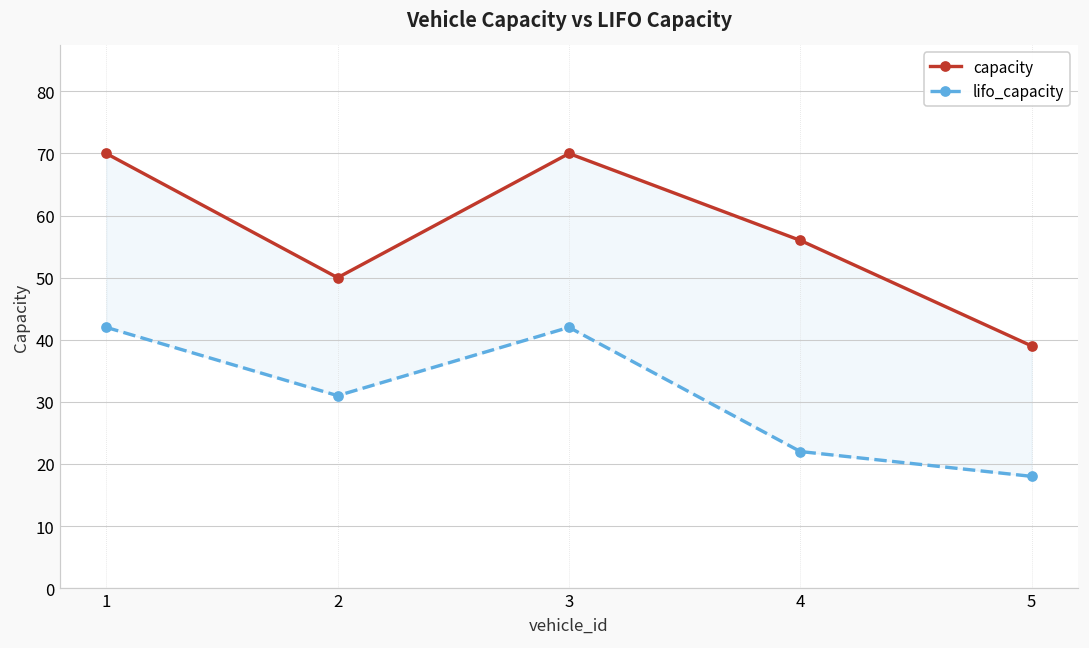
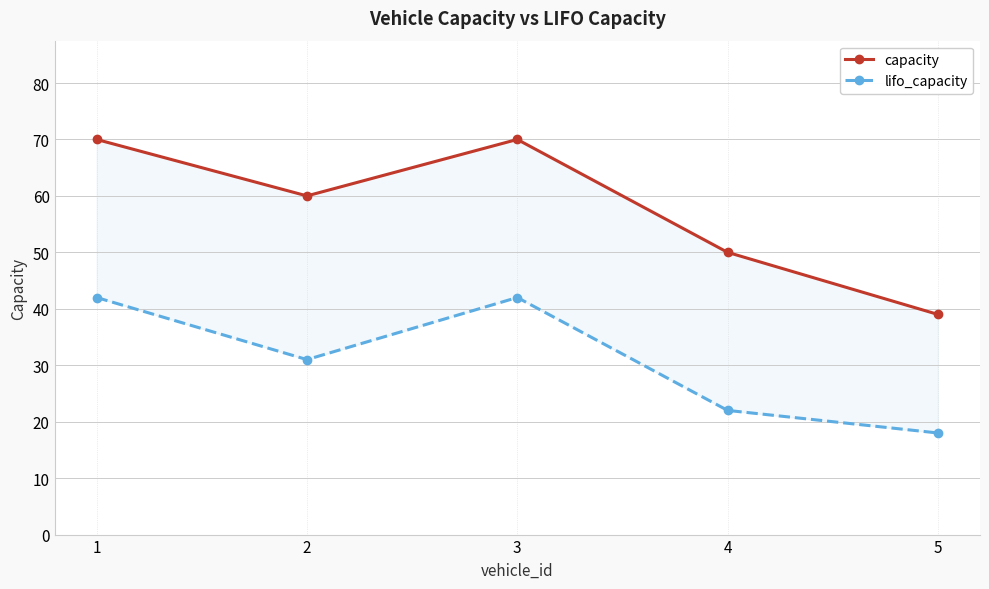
capacity, 2: 50 -> 60
capacity, 4: 56 -> 50
